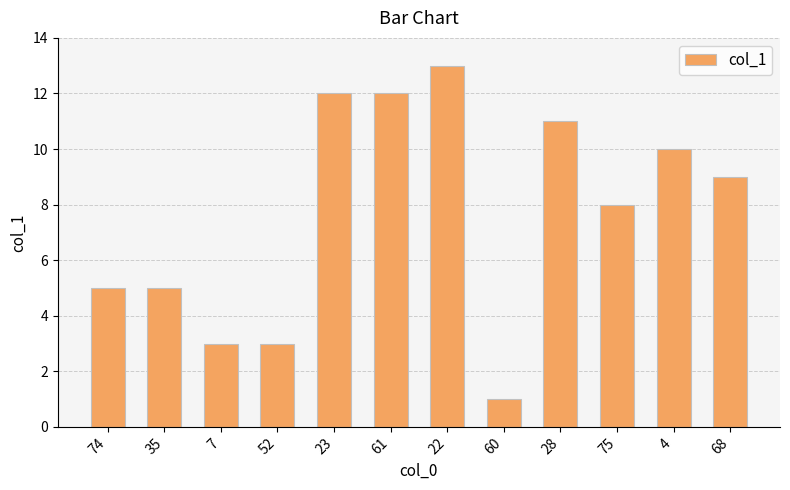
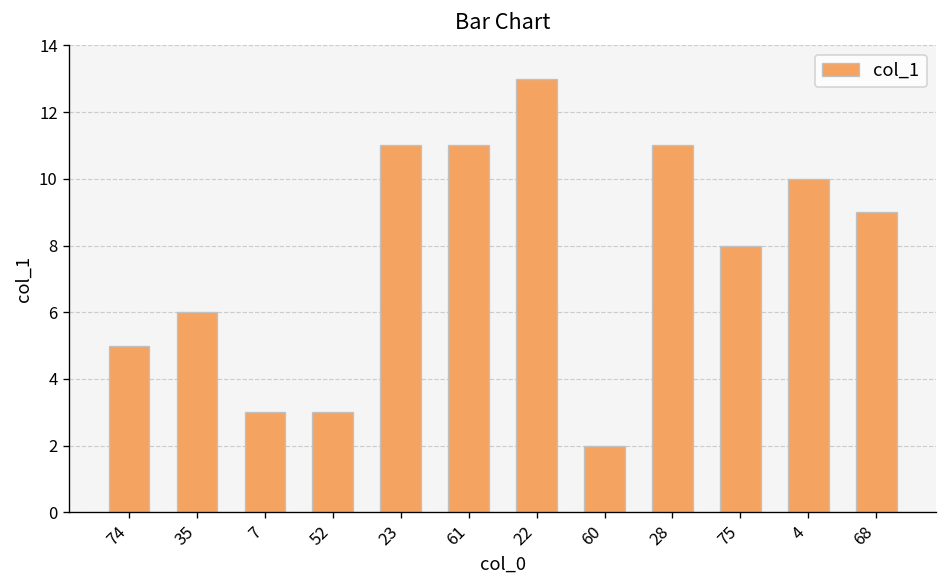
35: 5 -> 6
23: 12 -> 11
61: 12 -> 11
60: 1 -> 2
